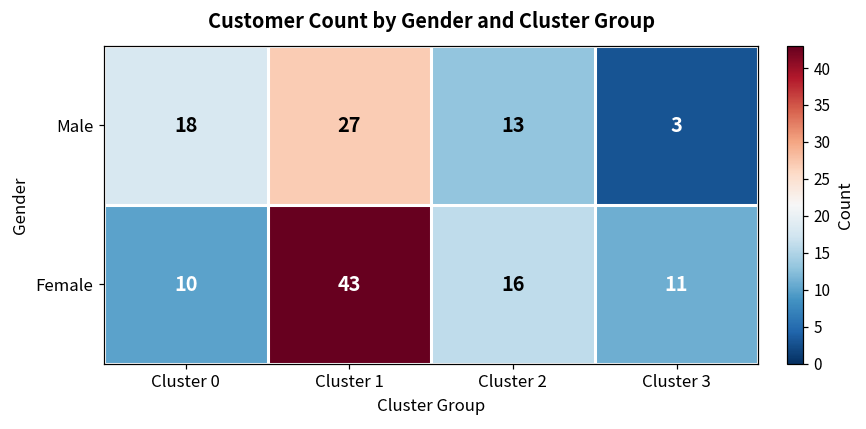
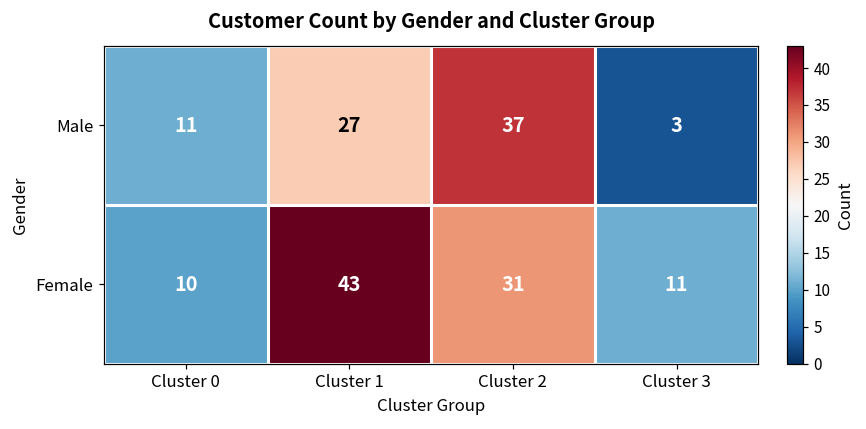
Male, Cluster 0: 18 -> 11
Male, Cluster 2: 13 -> 37
Female, Cluster 2: 16 -> 31
